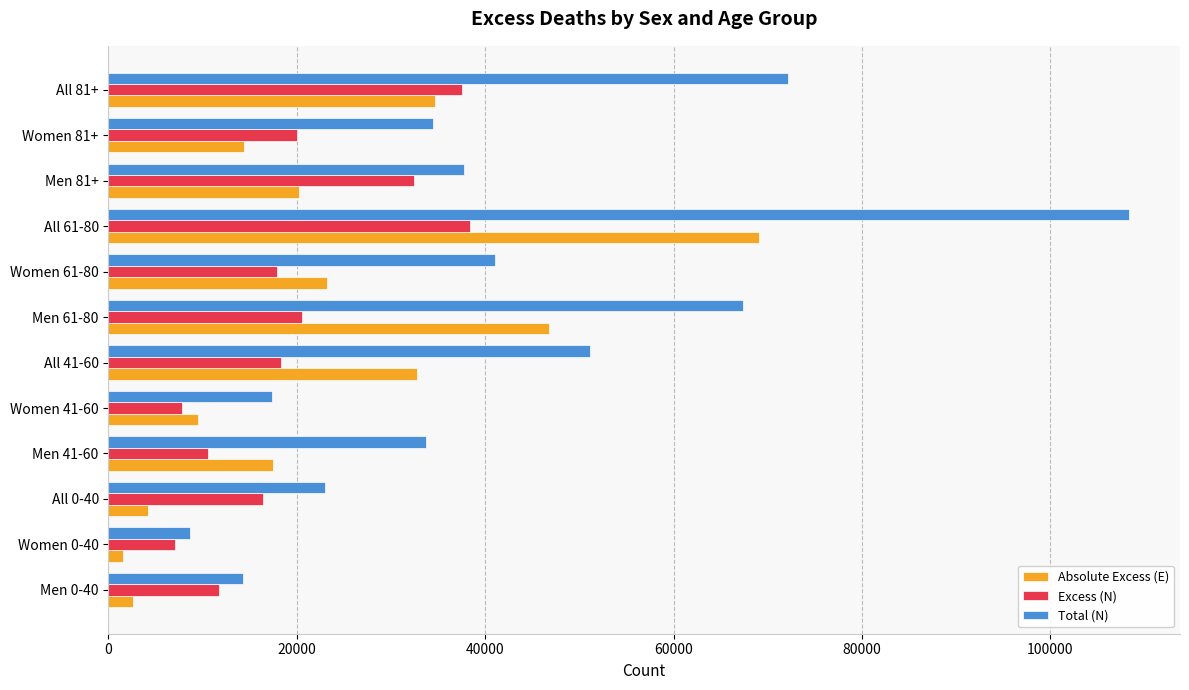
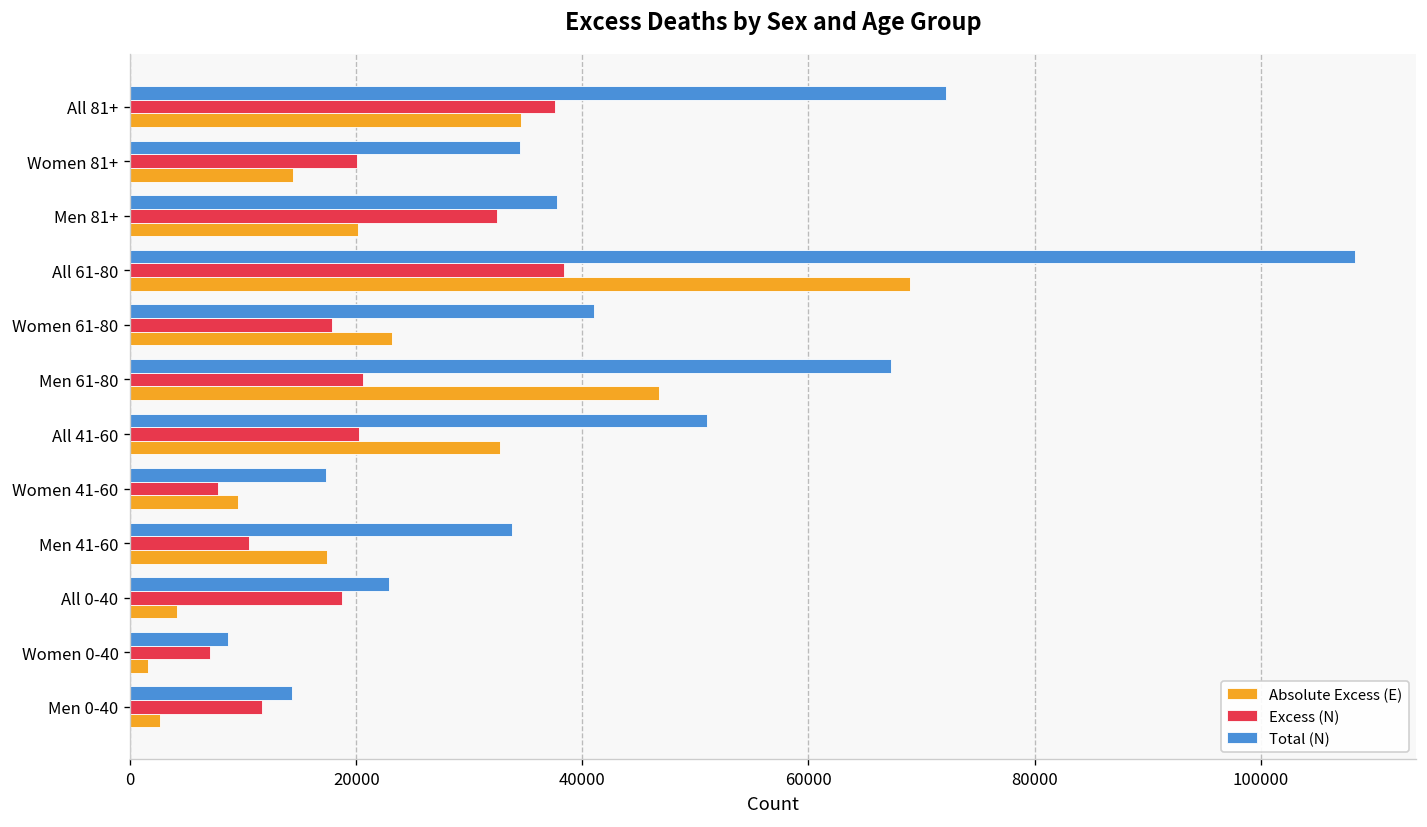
Excess (N), All 41-60: 18000 -> 20000
Excess (N), All 0-40: 16000 -> 19000
